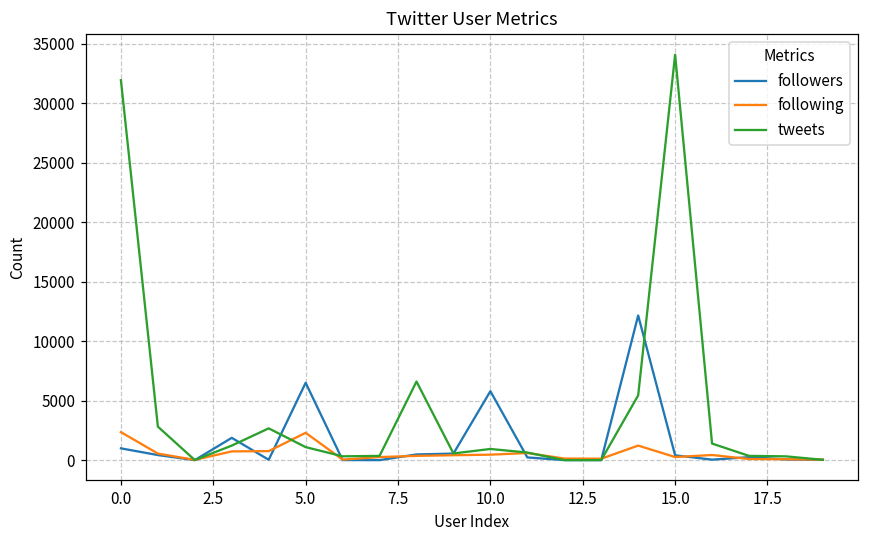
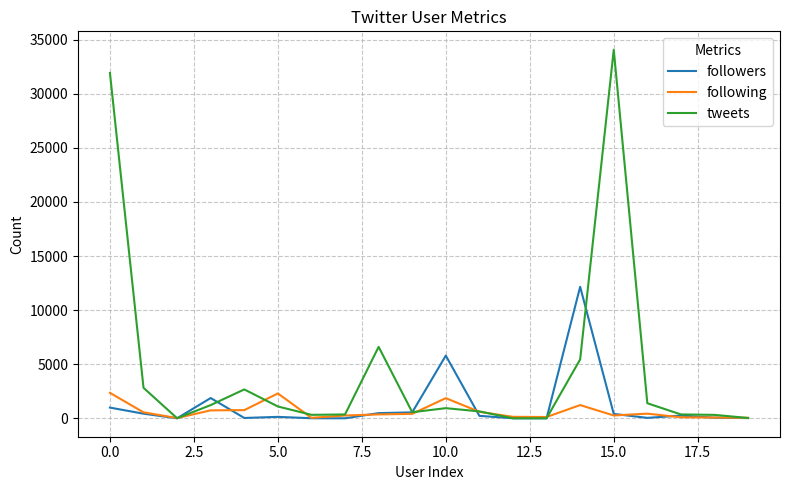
followers, 5.0: 6500 -> 100
following, 10.0: 500 -> 1900
